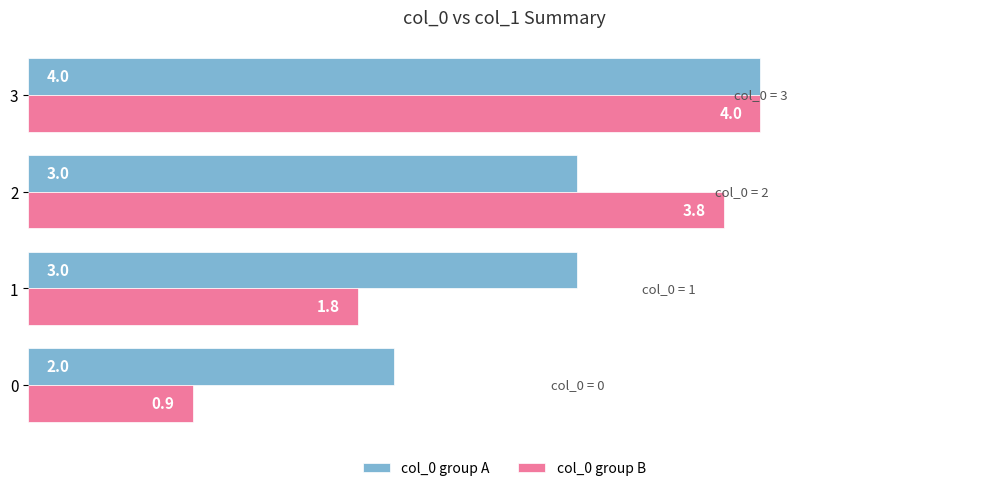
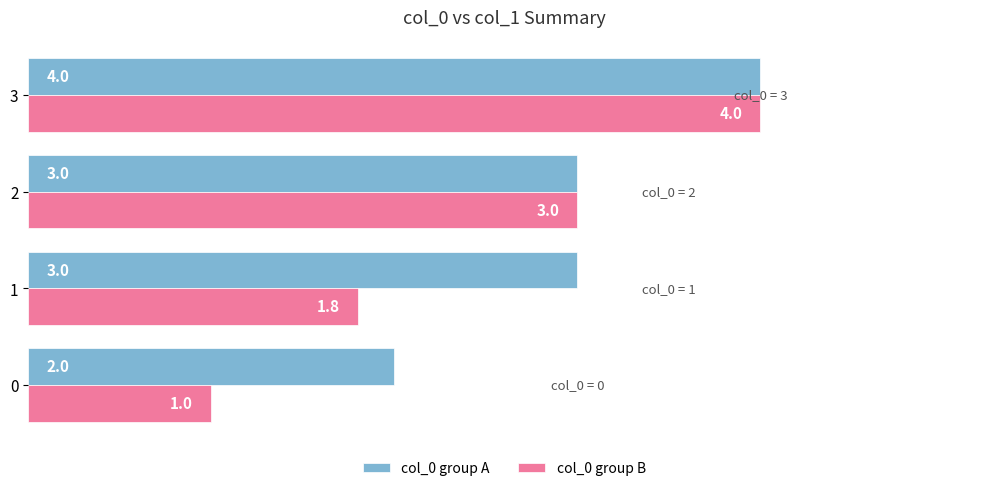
col_0 group B, 2: 3.8 -> 3.0
col_0 group B, 0: 0.9 -> 1.0
